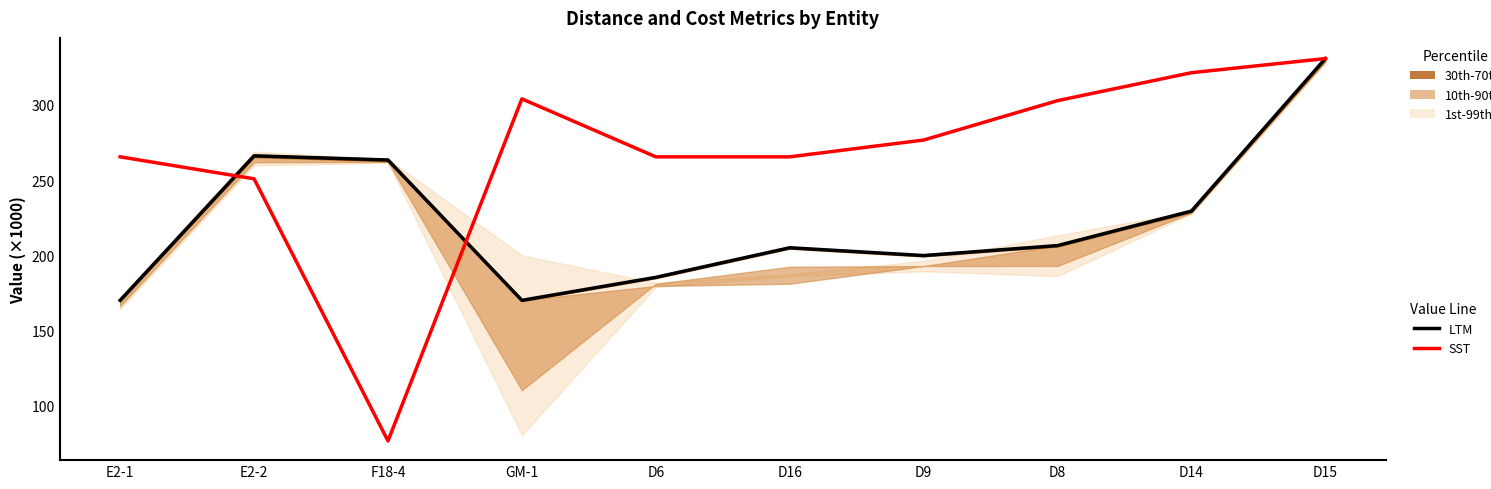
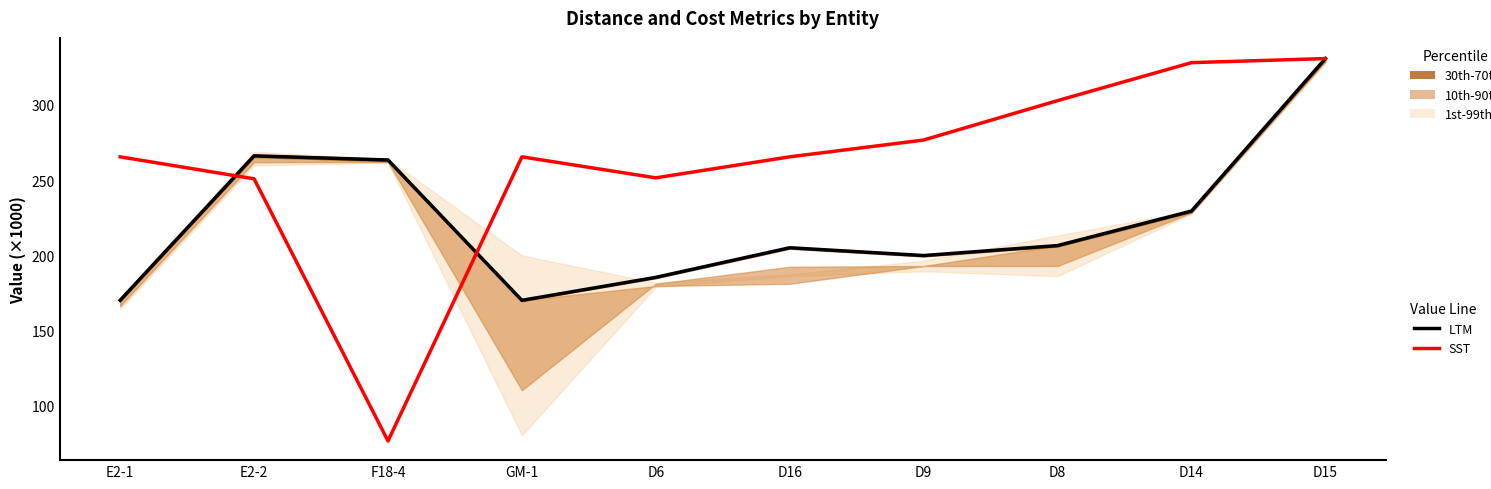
SST, GM-1: 304 -> 265
SST, D6: 265 -> 251
SST, D14: 321 -> 328
